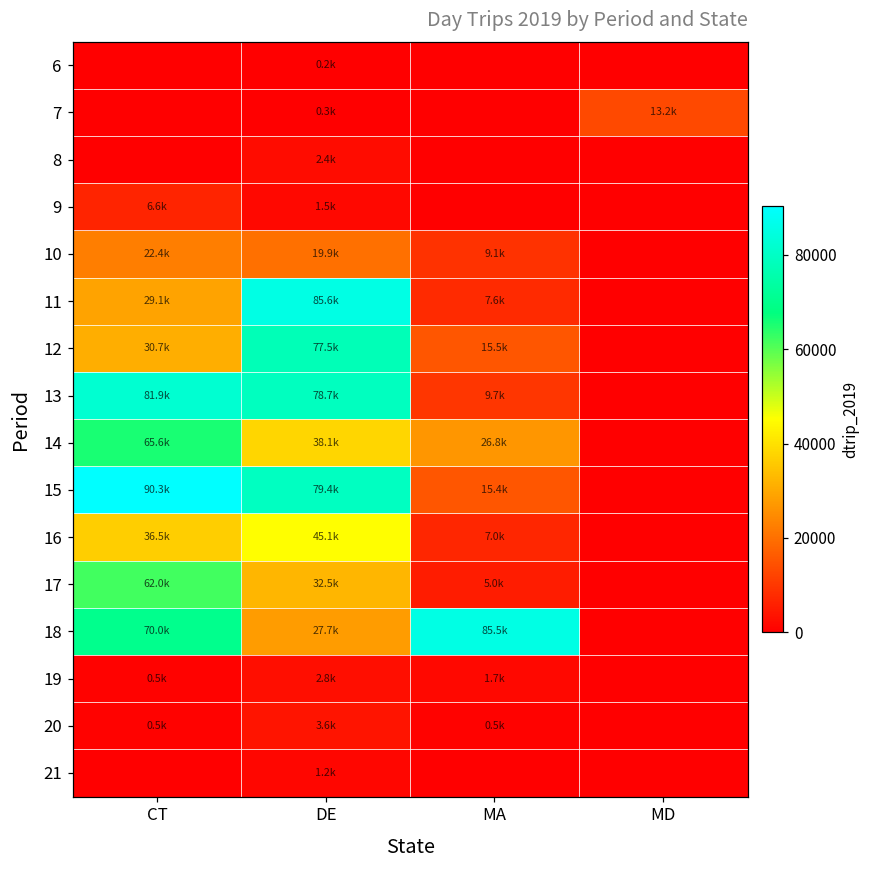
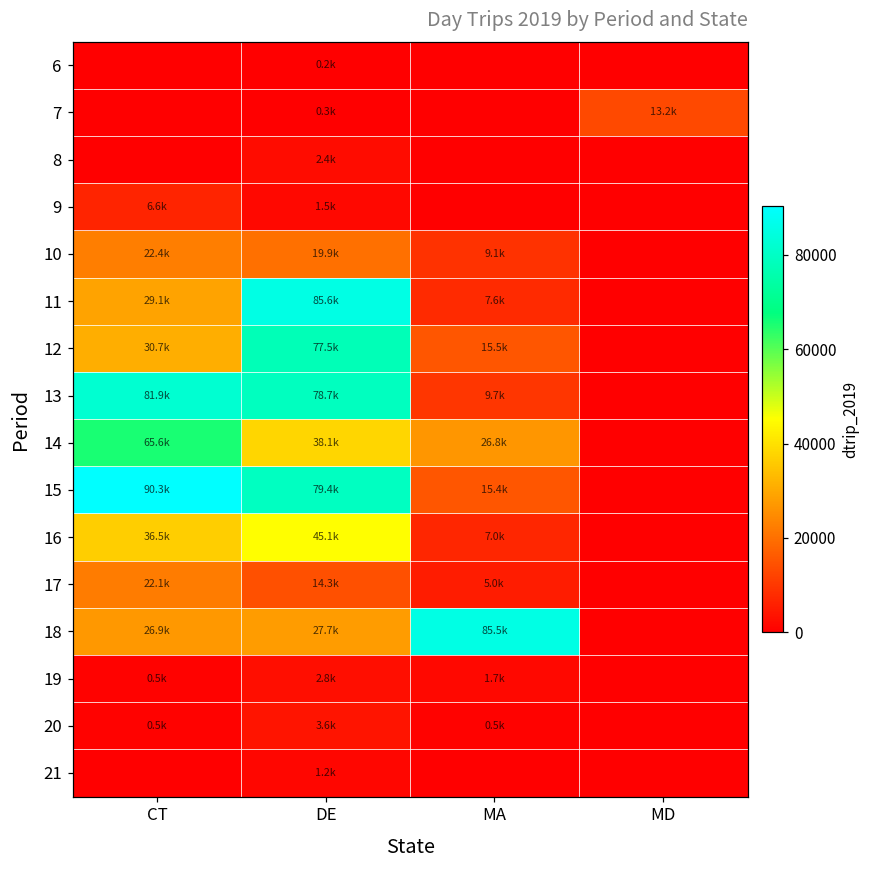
17, CT: 62.0k -> 22.1k
17, DE: 32.5k -> 14.3k
18, CT: 70.0k -> 26.9k
